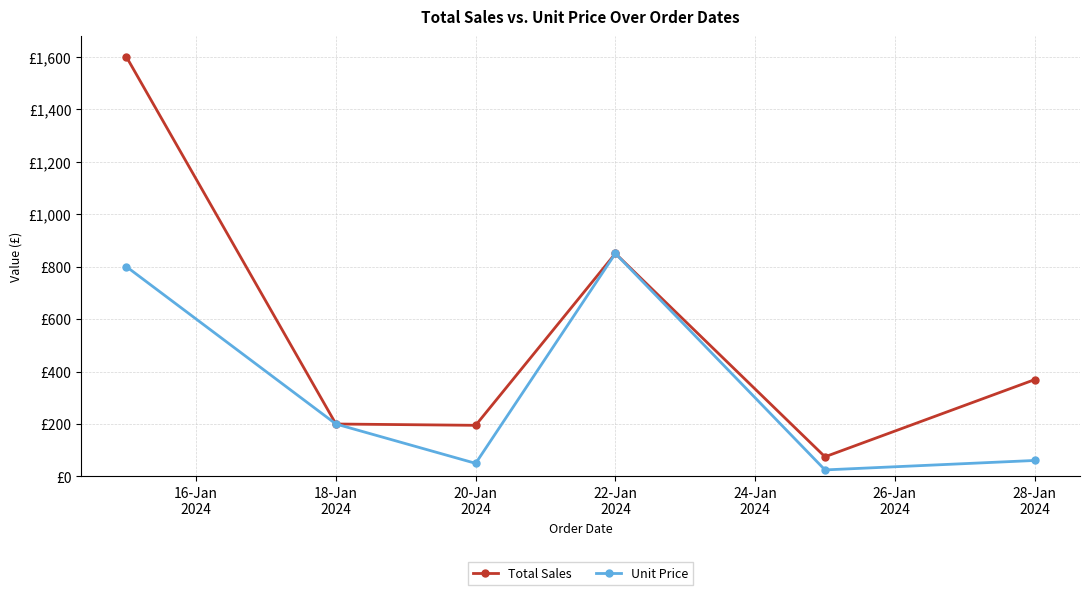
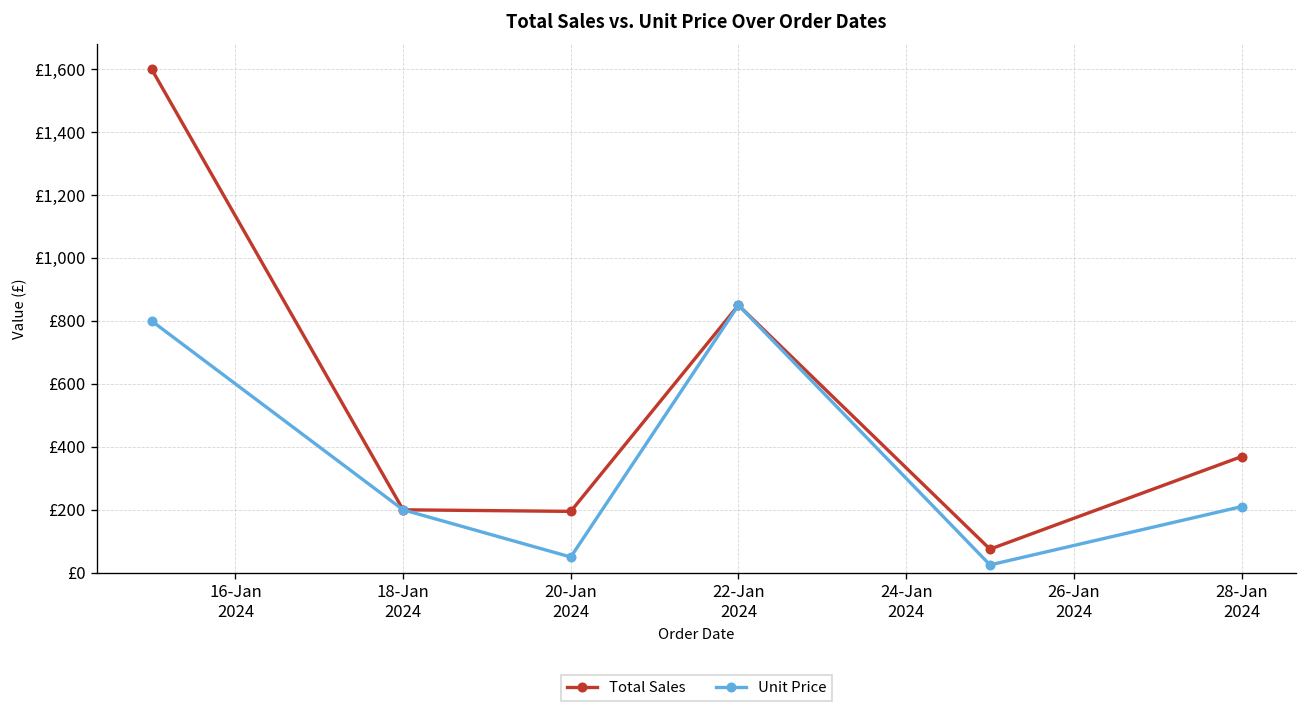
Unit Price, 28-Jan 2024: £60 -> £210
